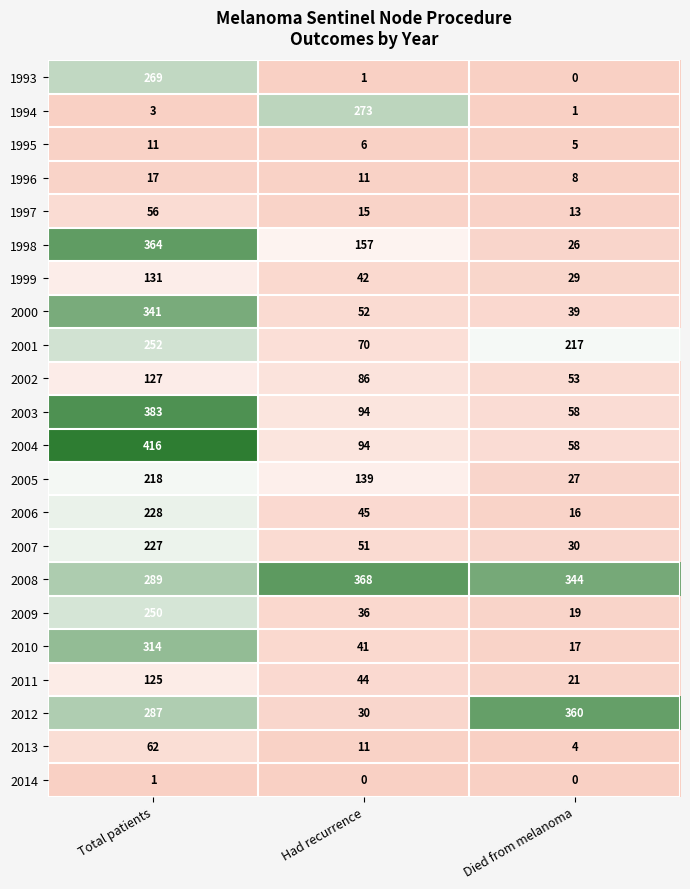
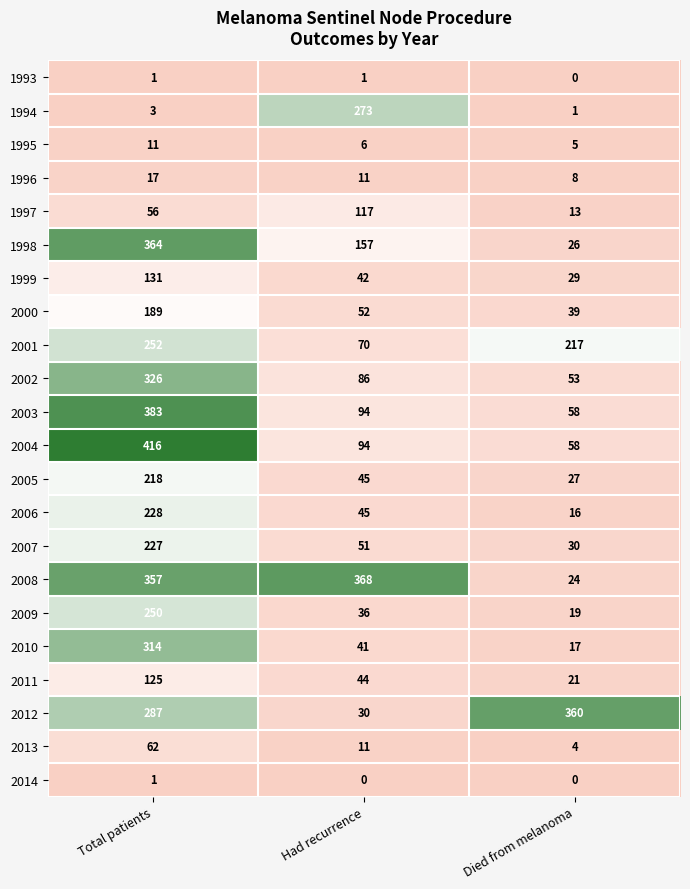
1993, Total patients: 269 -> 1
1997, Had recurrence: 15 -> 117
2000, Total patients: 341 -> 189
2002, Total patients: 127 -> 326
2005, Had recurrence: 139 -> 45
2008, Total patients: 289 -> 357
2008, Died from melanoma: 344 -> 24
